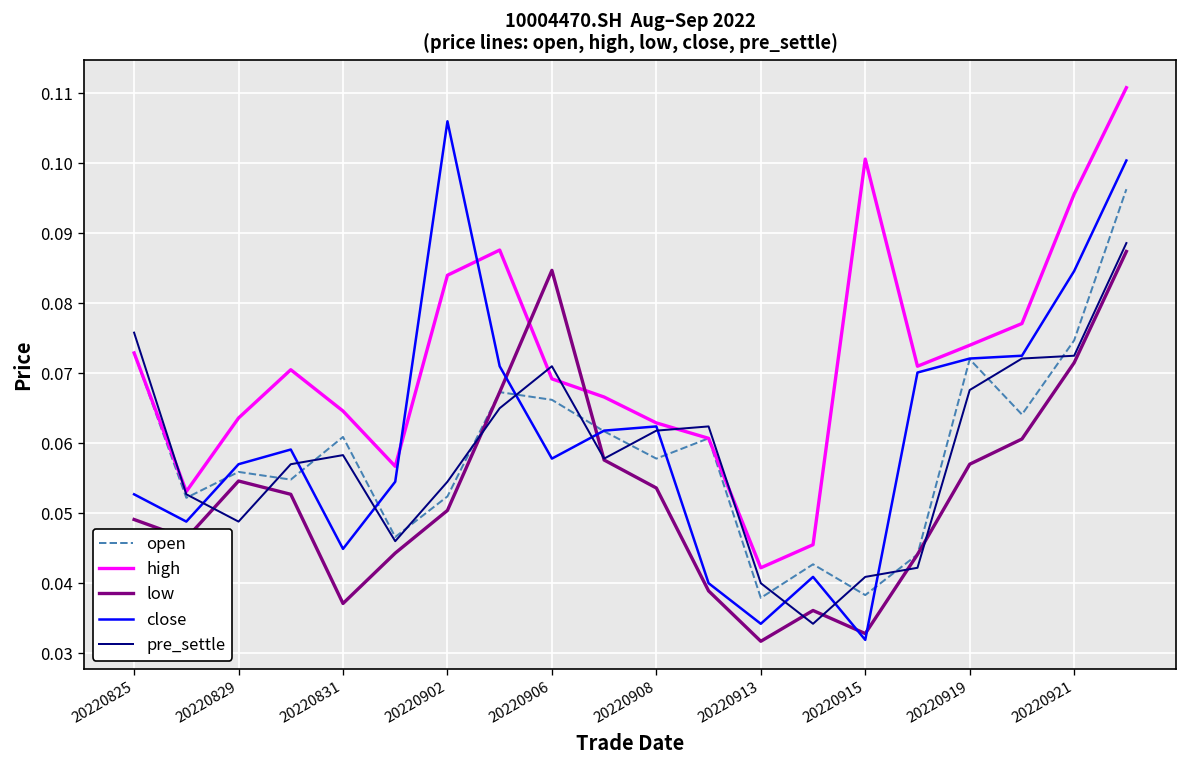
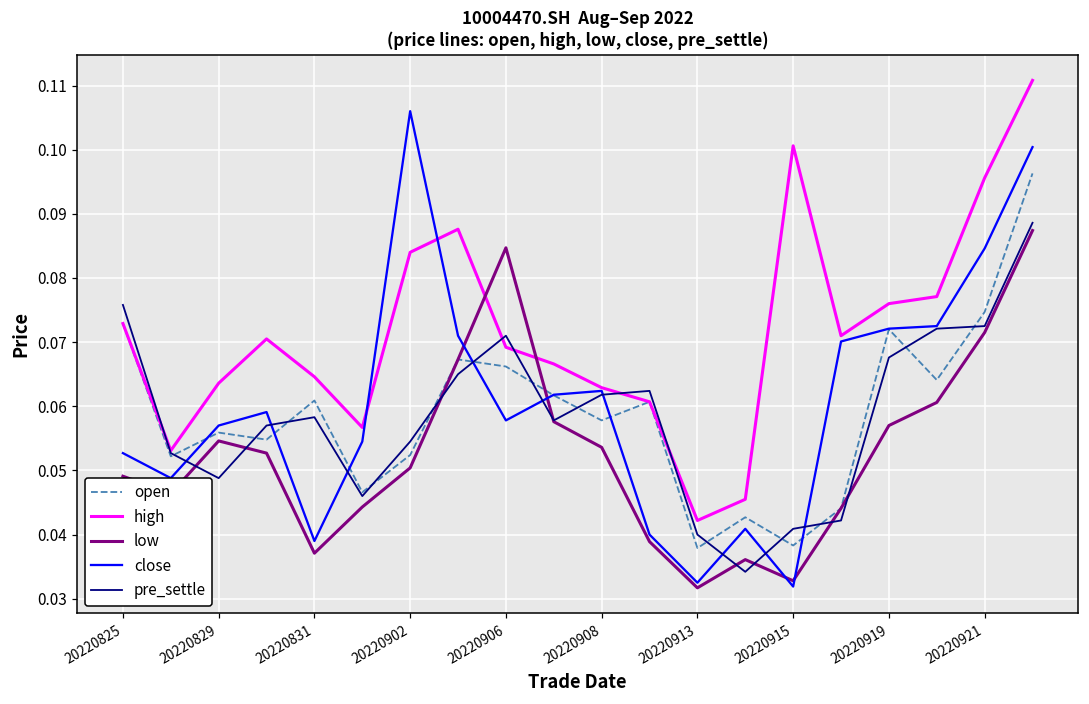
close, 20220831: 0.045 -> 0.039
close, 20220913: 0.034 -> 0.033
high, 20220919: 0.074 -> 0.076
